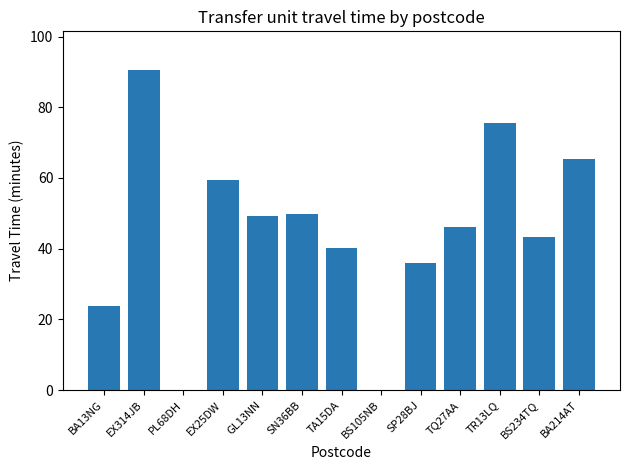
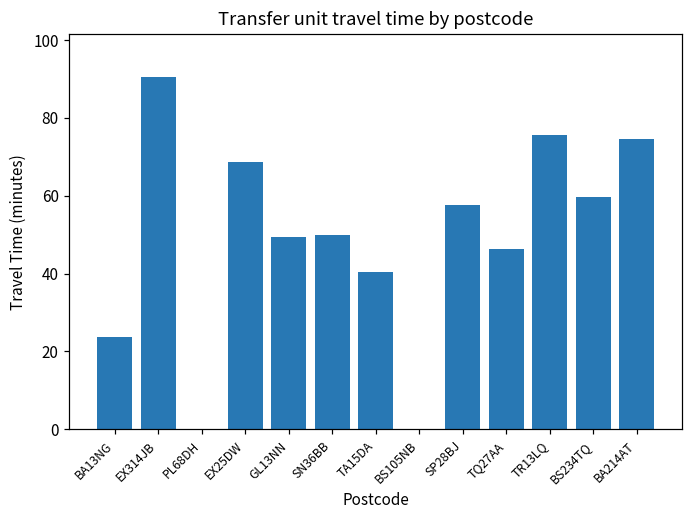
EX25DW: 60 -> 69
SP28BJ: 36 -> 58
BS234TQ: 43 -> 60
BA214AT: 66 -> 75
